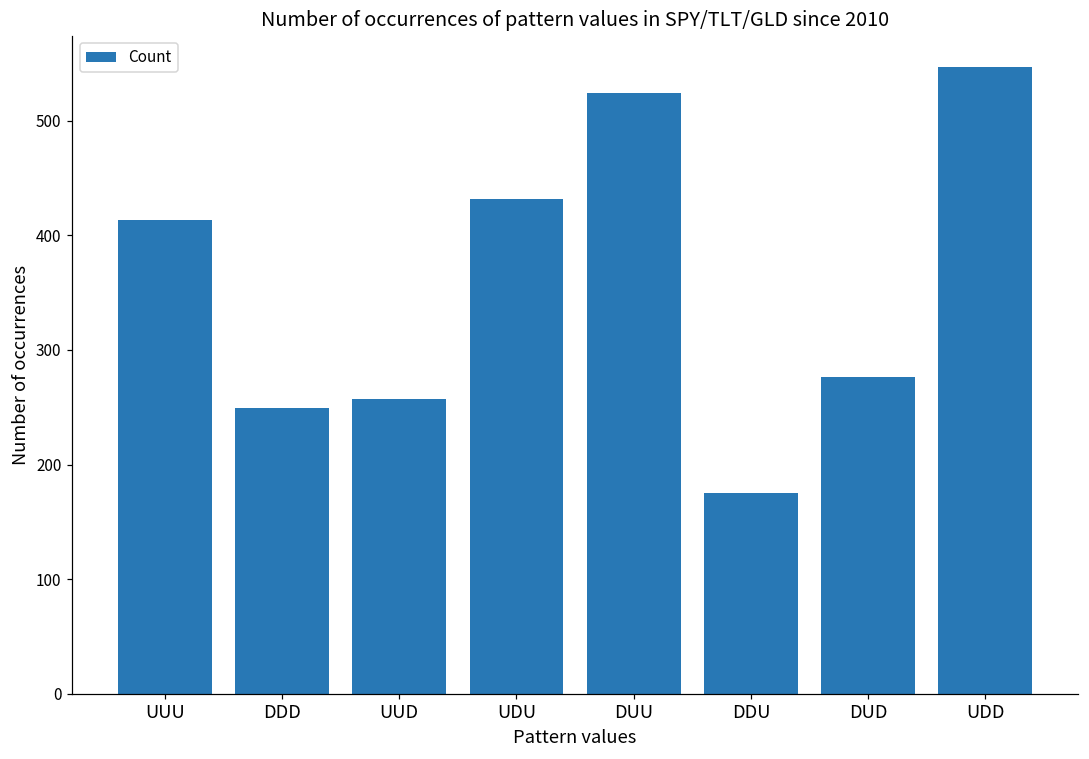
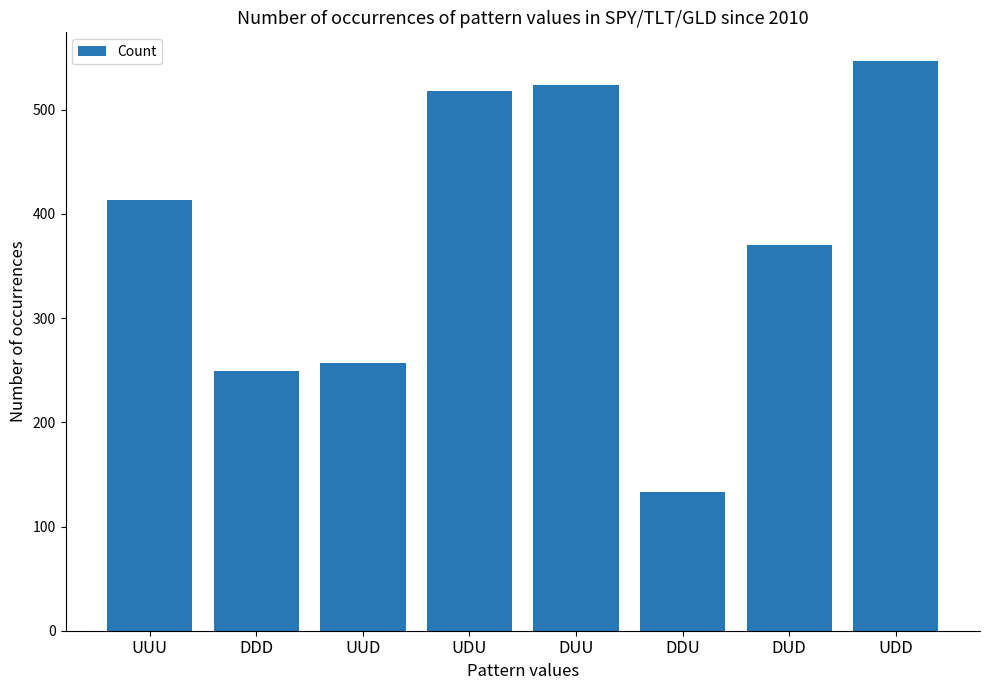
UDU: 432 -> 518
DDU: 175 -> 133
DUD: 276 -> 370
